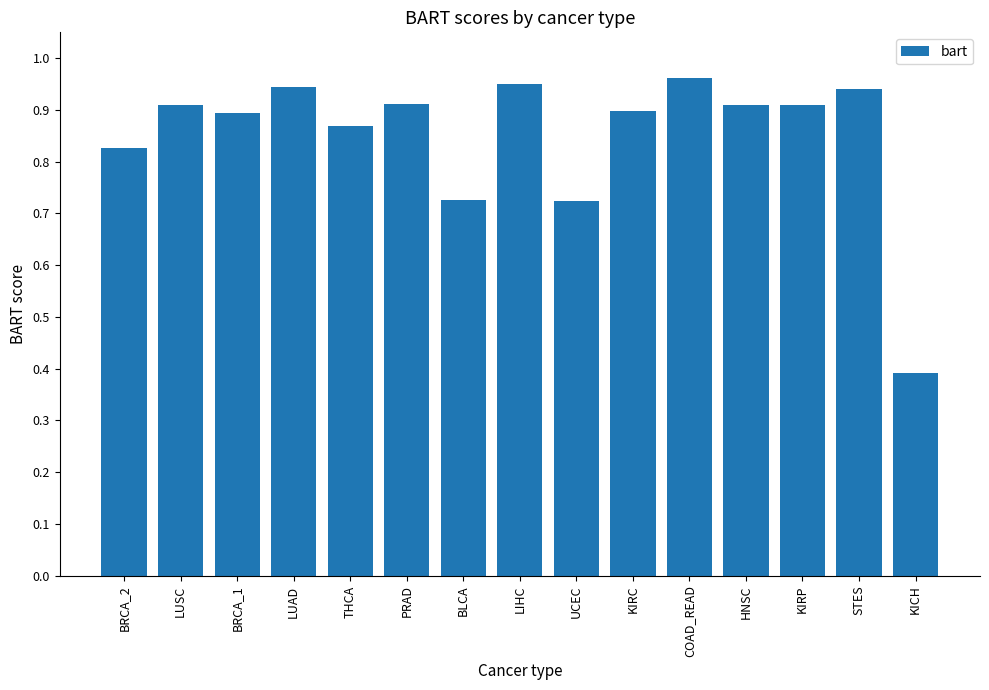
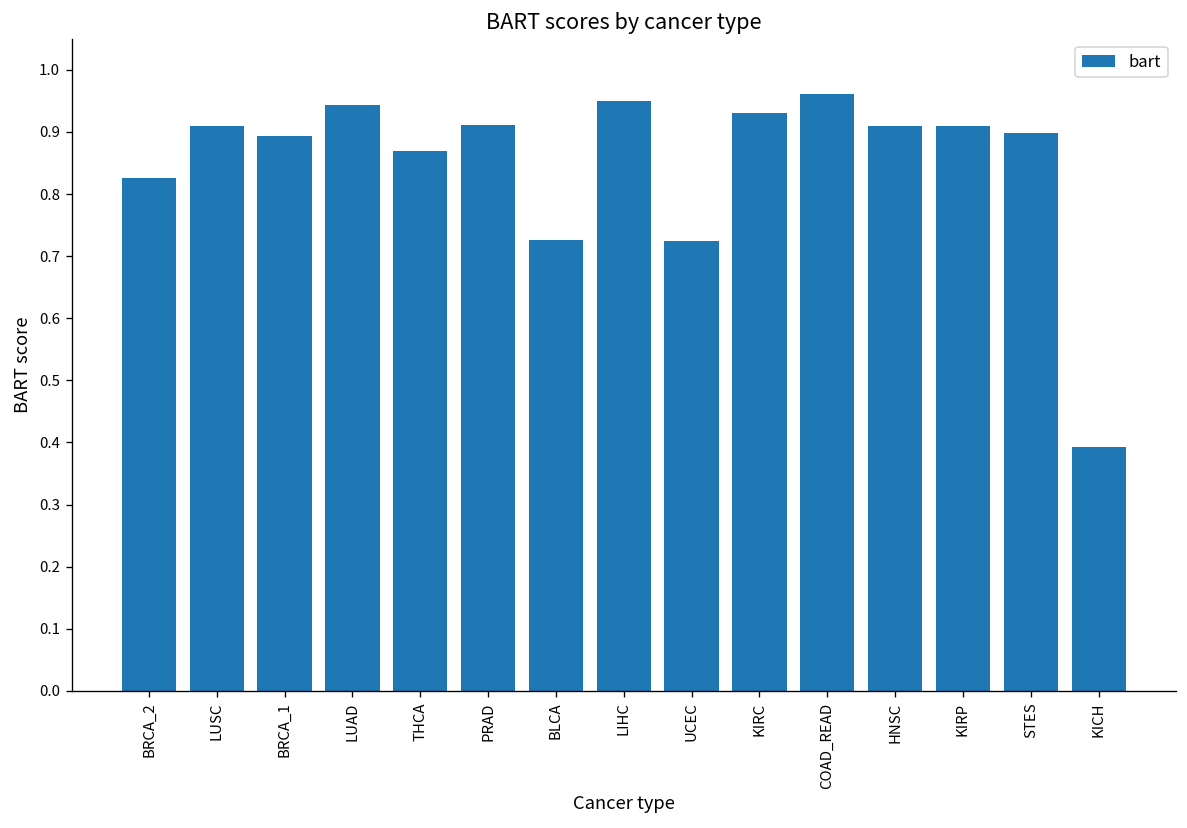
KIRC: 0.90 -> 0.93
STES: 0.94 -> 0.90
